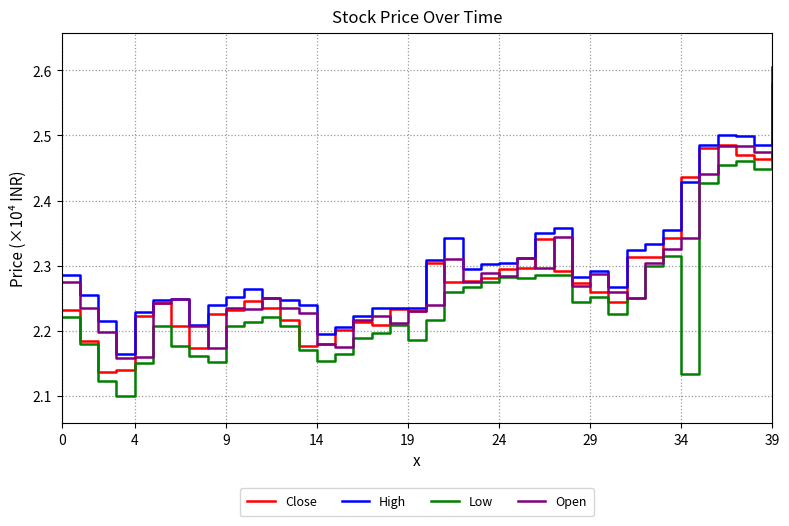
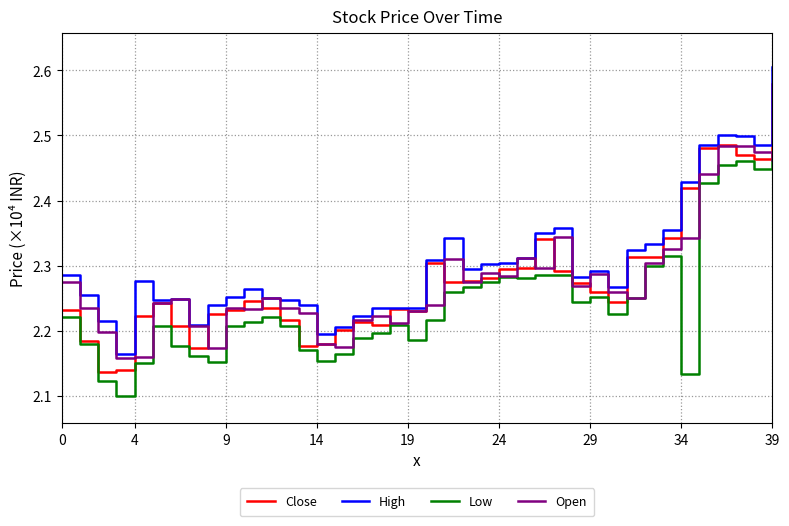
High, 4: 2.23 -> 2.28
Close, 34: 2.44 -> 2.42
